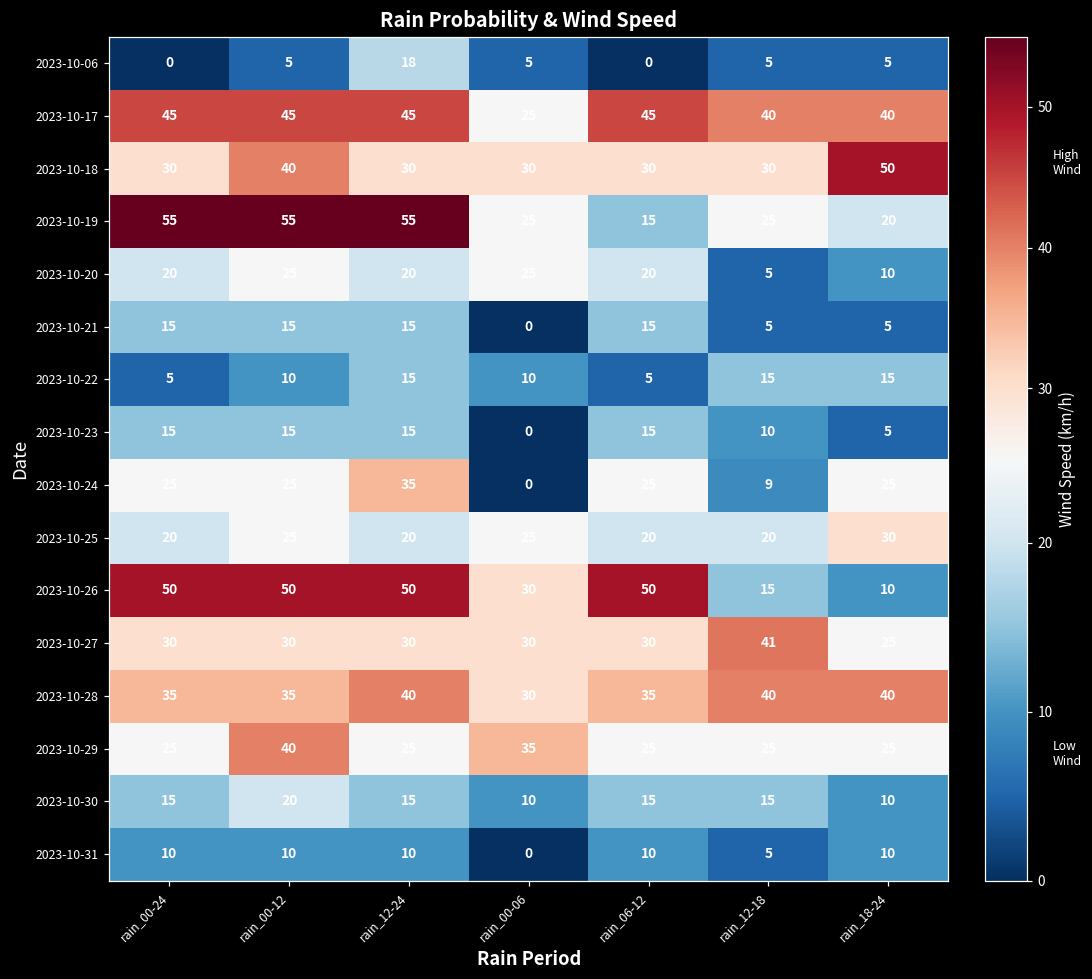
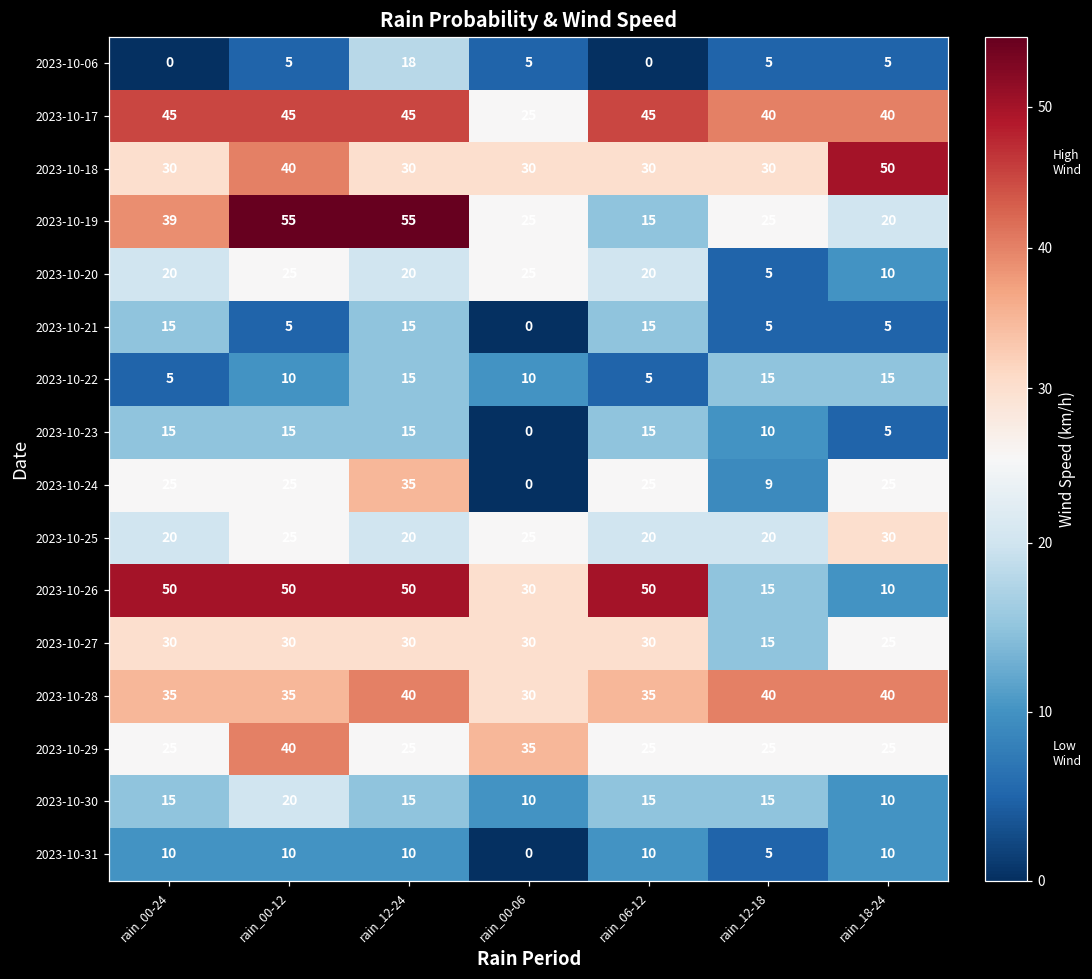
2023-10-19, rain_00-24: 55 -> 39
2023-10-21, rain_00-12: 15 -> 5
2023-10-27, rain_12-18: 41 -> 15
